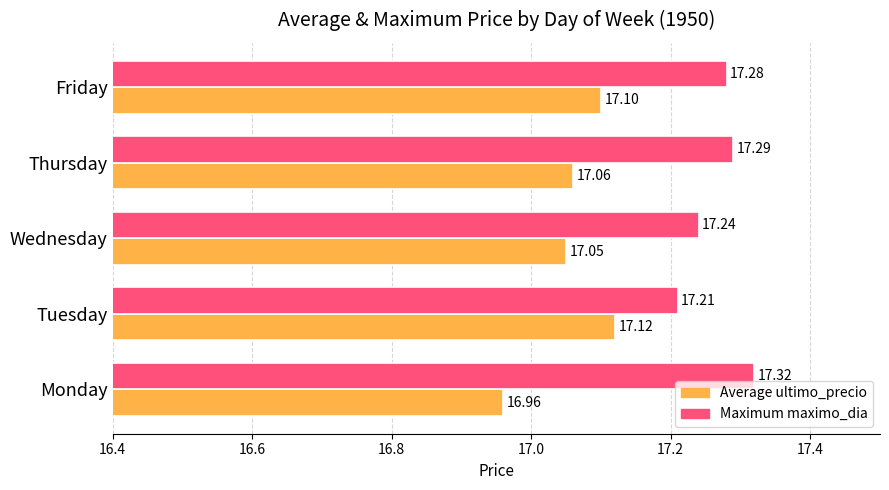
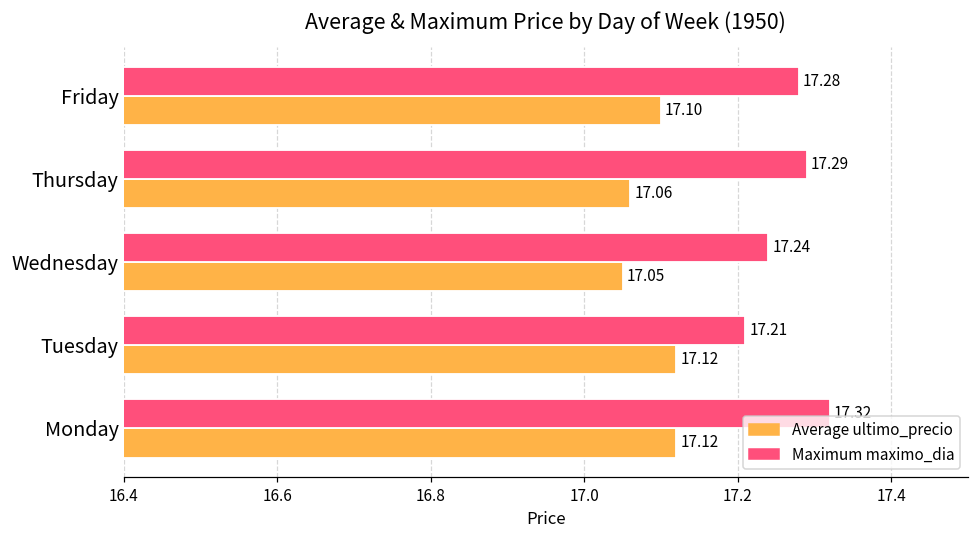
Average ultimo_precio, Monday: 16.96 -> 17.12
